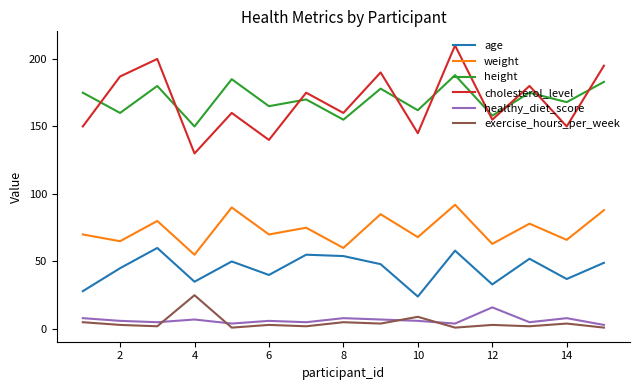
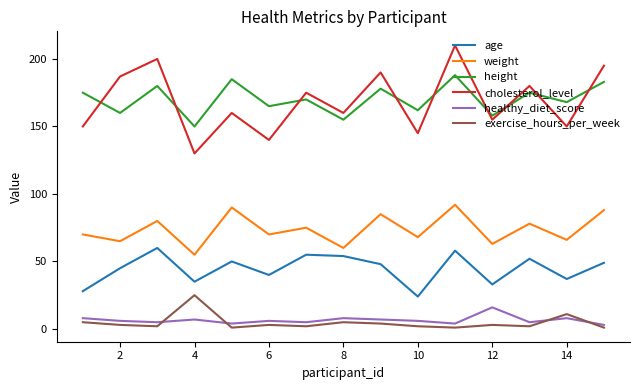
exercise_hours_per_week, 10: 9 -> 2
exercise_hours_per_week, 14: 4 -> 11
